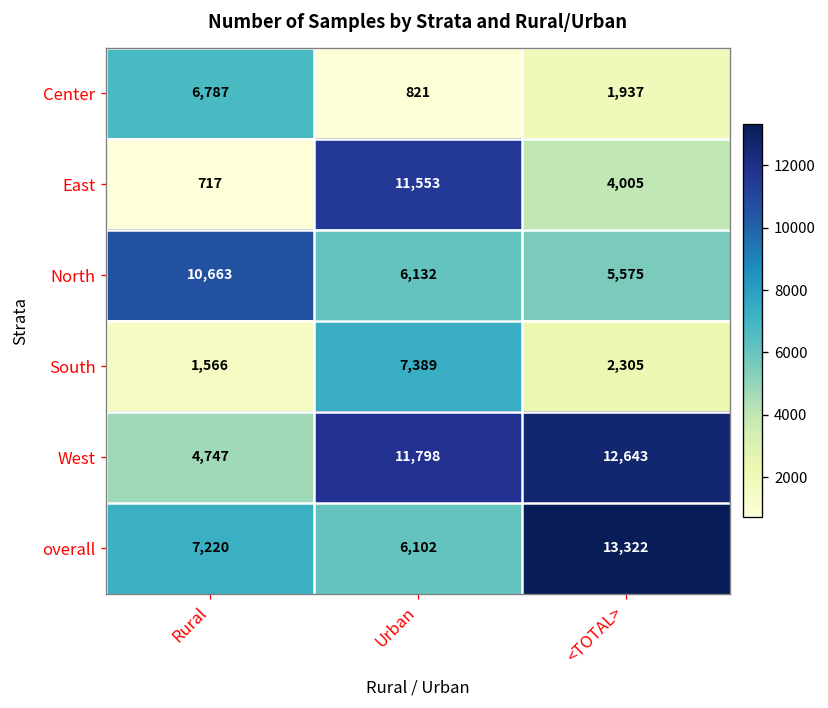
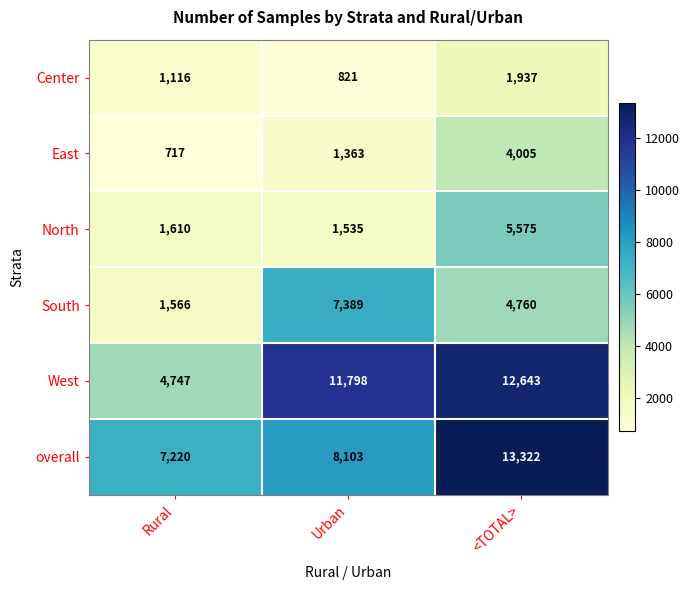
Center, Rural: 6,787 -> 1,116
East, Urban: 11,553 -> 1,363
North, Rural: 10,663 -> 1,610
North, Urban: 6,132 -> 1,535
South, <TOTAL>: 2,305 -> 4,760
overall, Urban: 6,102 -> 8,103
